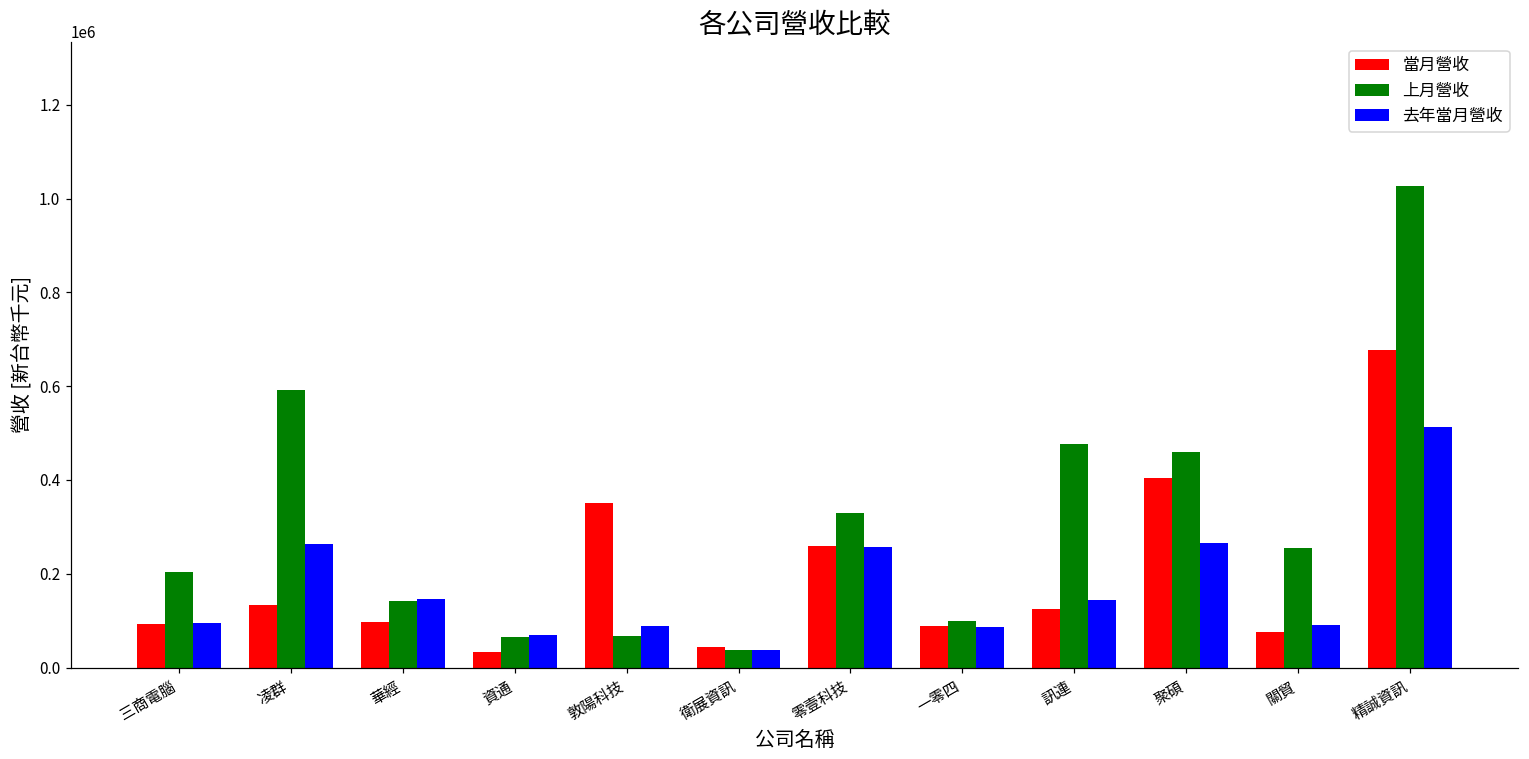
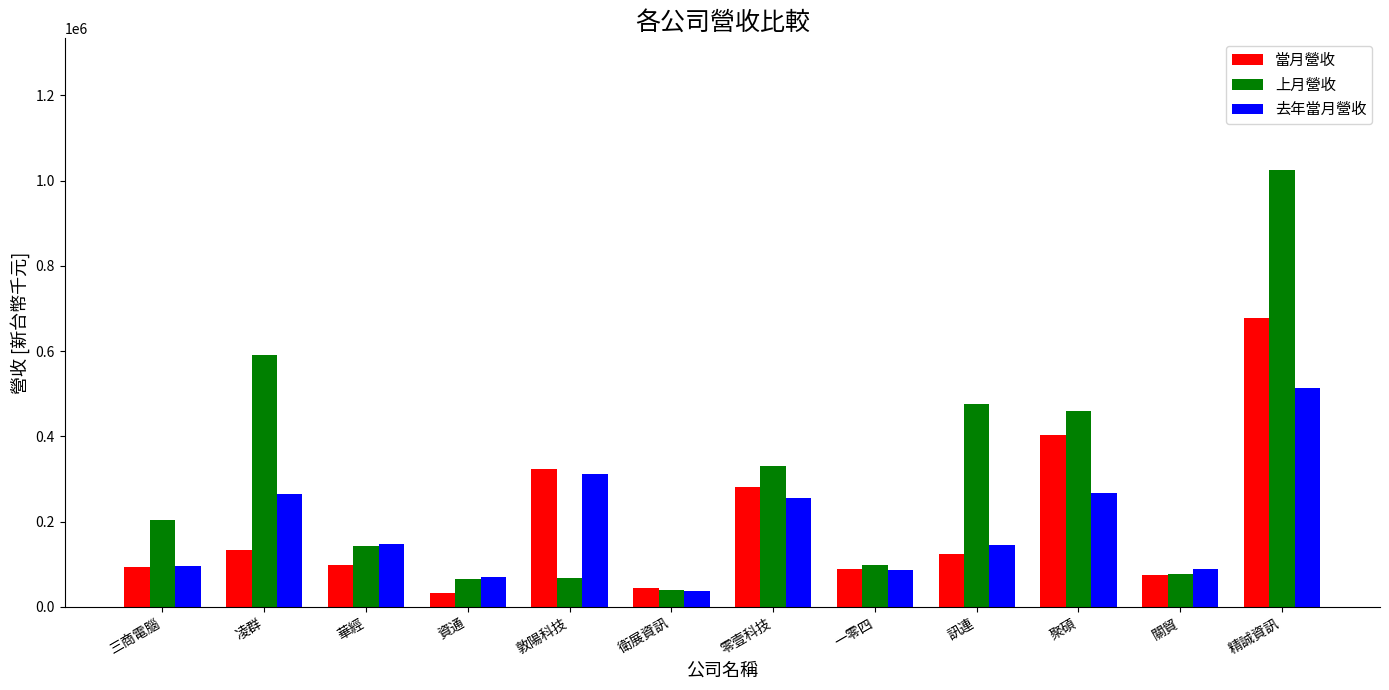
當月營收, 敦陽科技: 350000 -> 320000
去年當月營收, 敦陽科技: 90000 -> 310000
當月營收, 零壹科技: 260000 -> 280000
上月營收, 關貿: 260000 -> 80000
